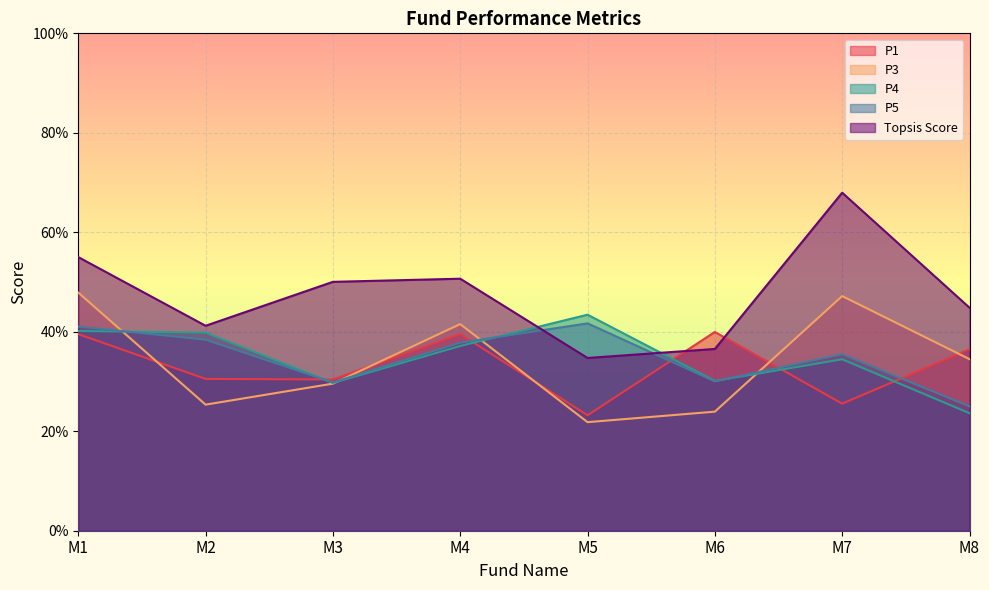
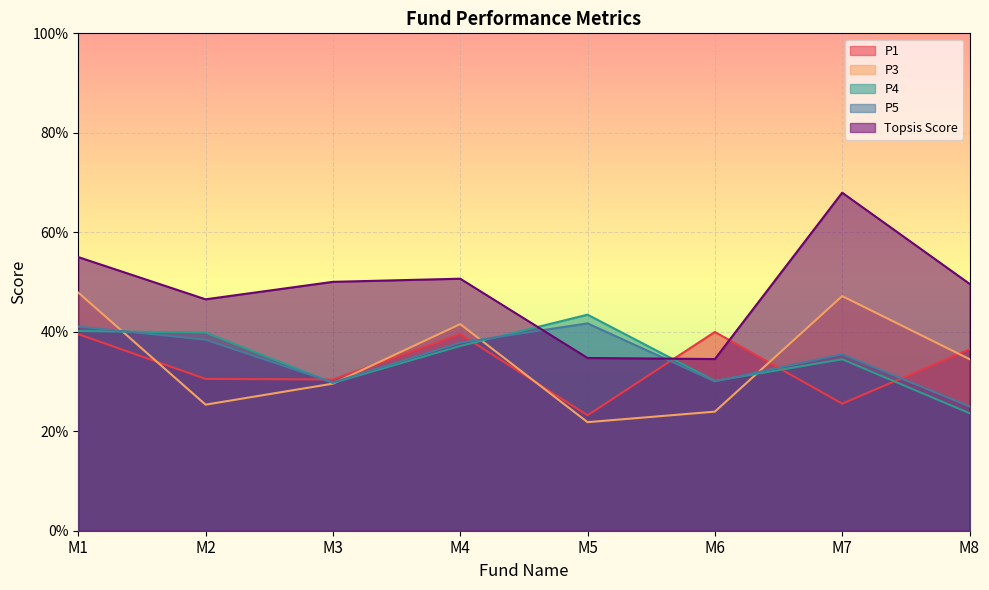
Topsis Score, M2: 41% -> 47%
Topsis Score, M6: 37% -> 35%
Topsis Score, M8: 45% -> 50%
